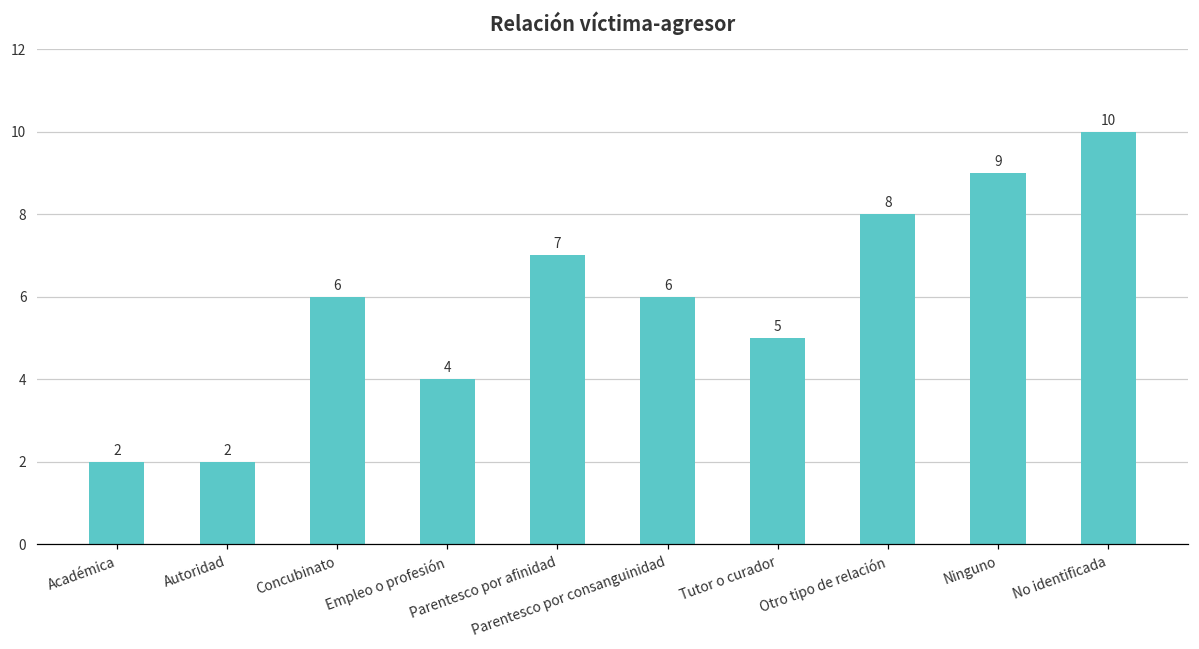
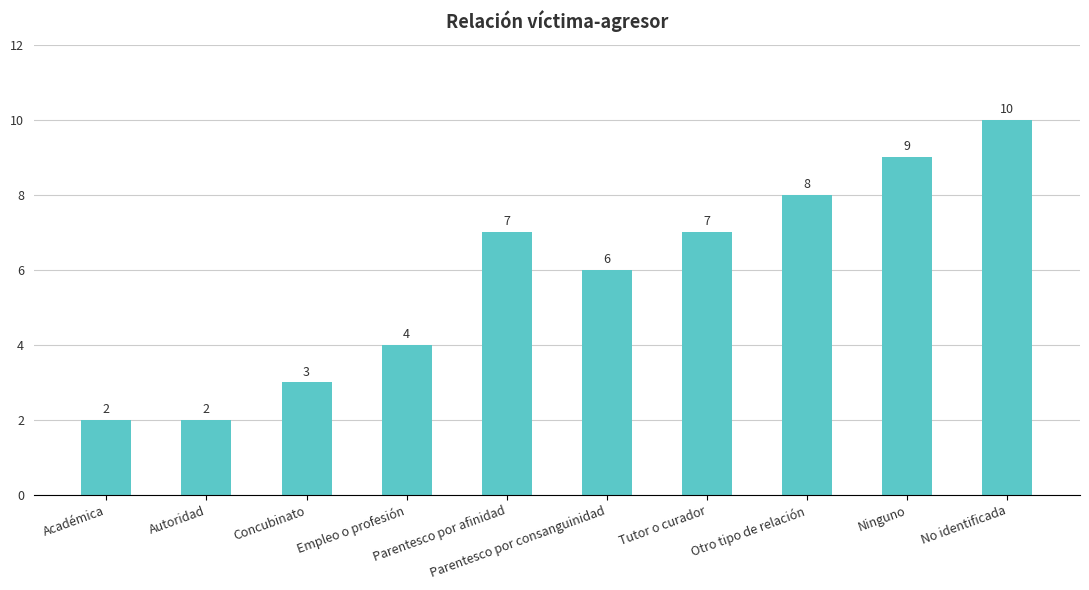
Concubinato: 6 -> 3
Tutor o curador: 5 -> 7
